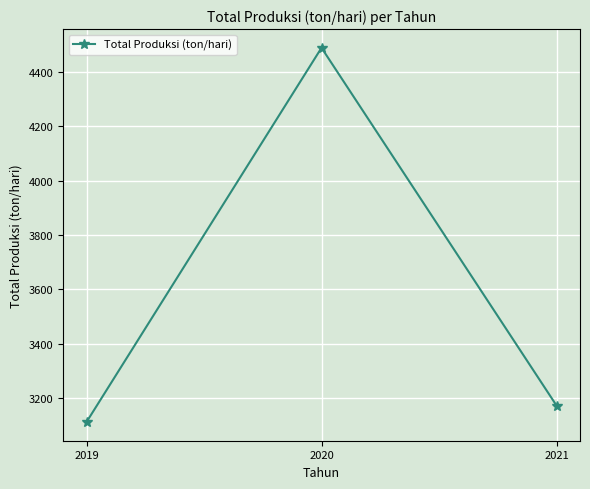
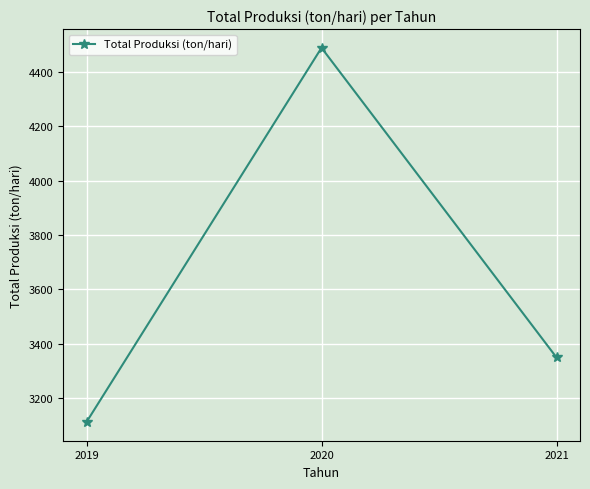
2021: 3170 -> 3350
